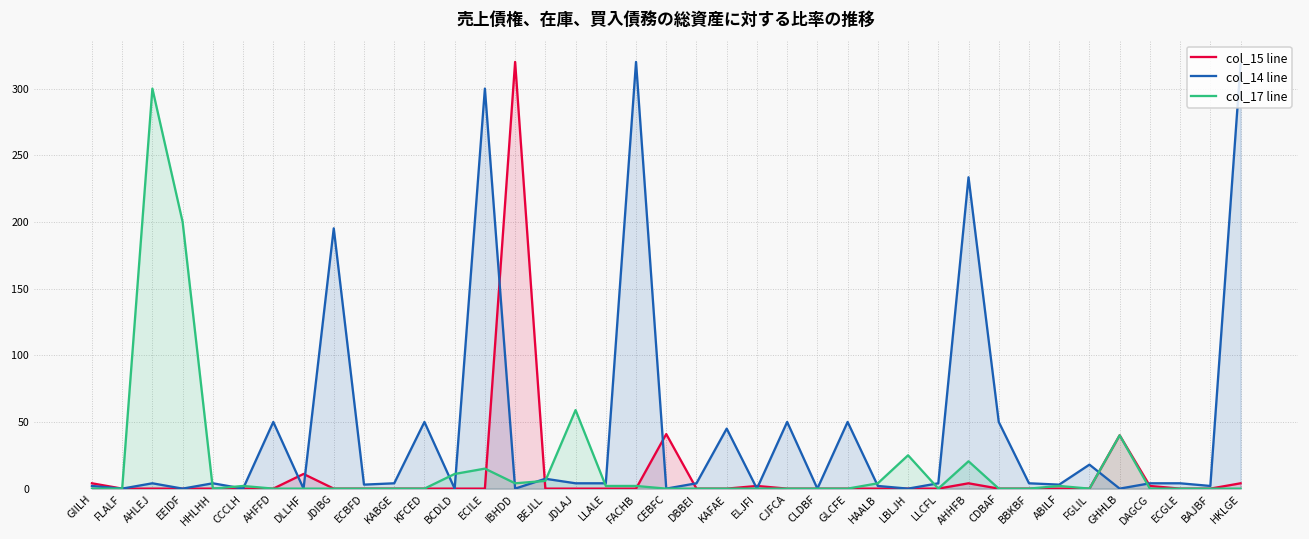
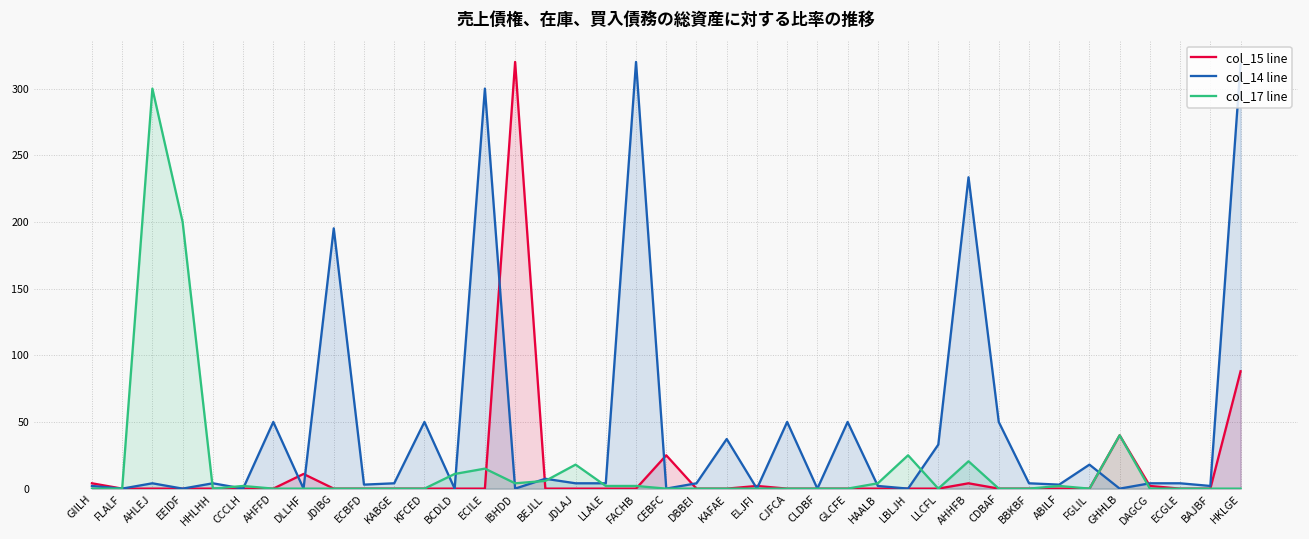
col_17 line, JDLAJ: 59 -> 18
col_15 line, CEBFC: 41 -> 25
col_14 line, KAFAE: 45 -> 37
col_14 line, LLCFL: 4 -> 33
col_15 line, HKLGE: 4 -> 88
